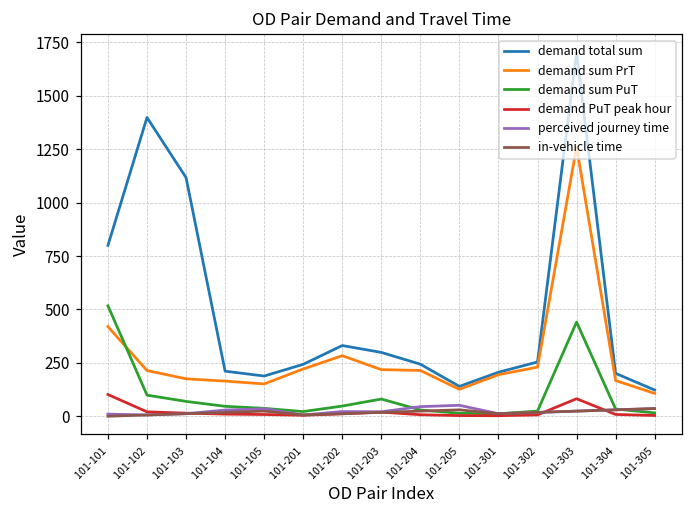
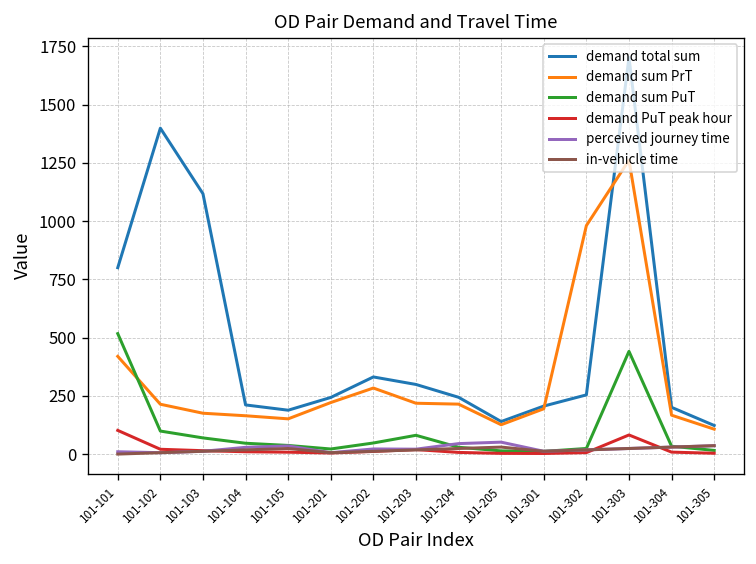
demand sum PrT, 101-302: 230 -> 980
